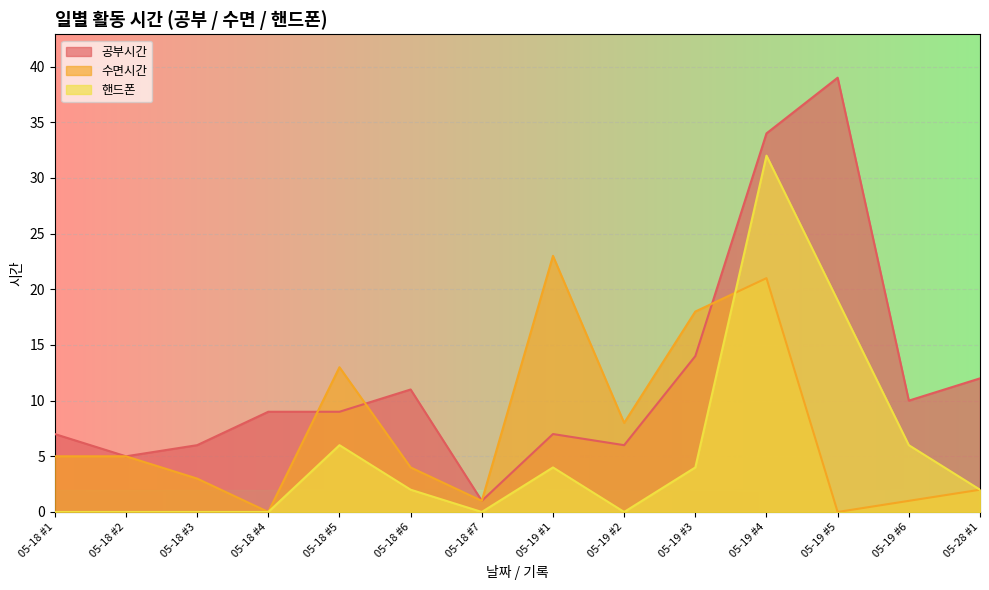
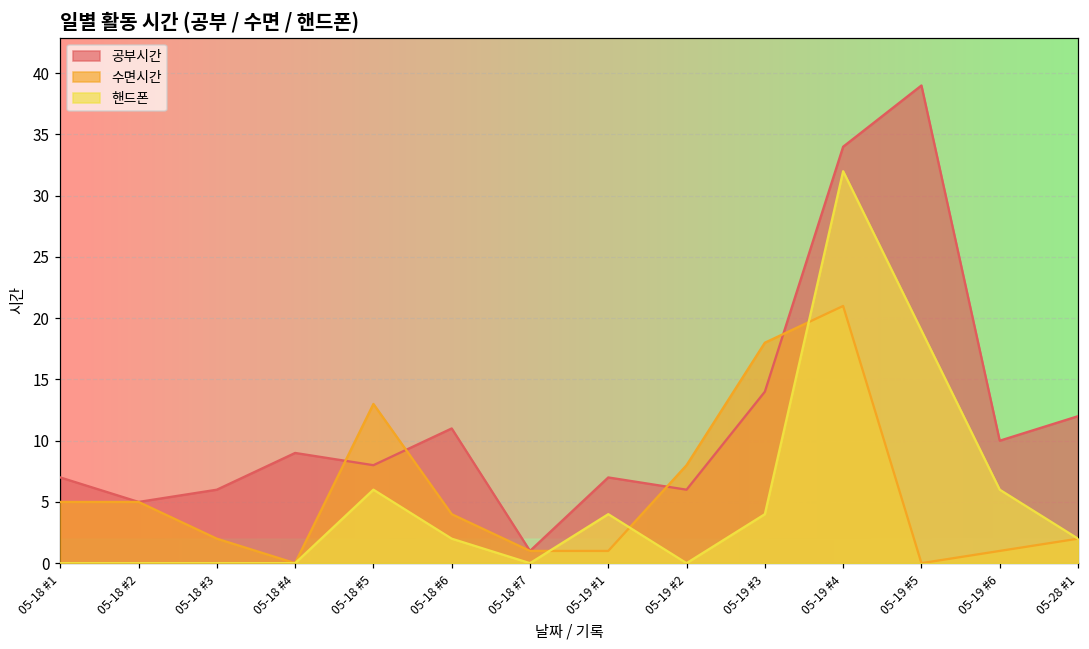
수면시간, 05-18 #3: 3 -> 2
공부시간, 05-18 #5: 9 -> 8
수면시간, 05-19 #1: 23 -> 1
